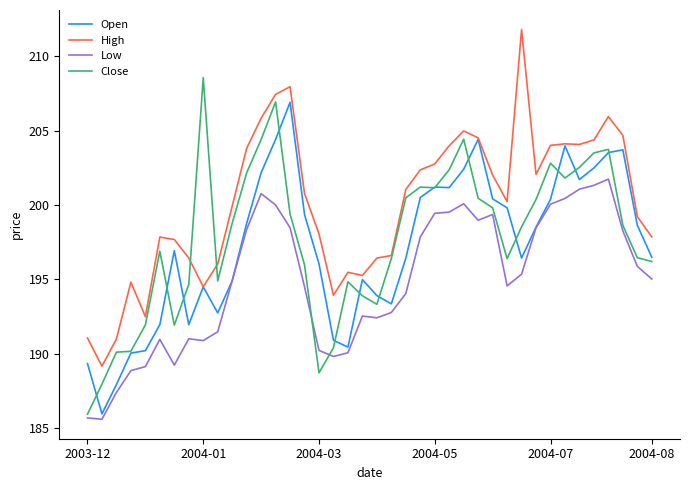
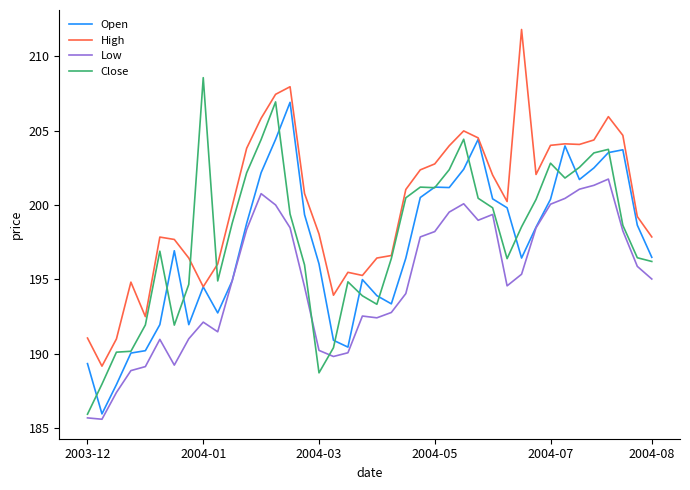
Low, 2004-01: 190.9 -> 192.1
Low, 2004-05: 199.4 -> 198.2
